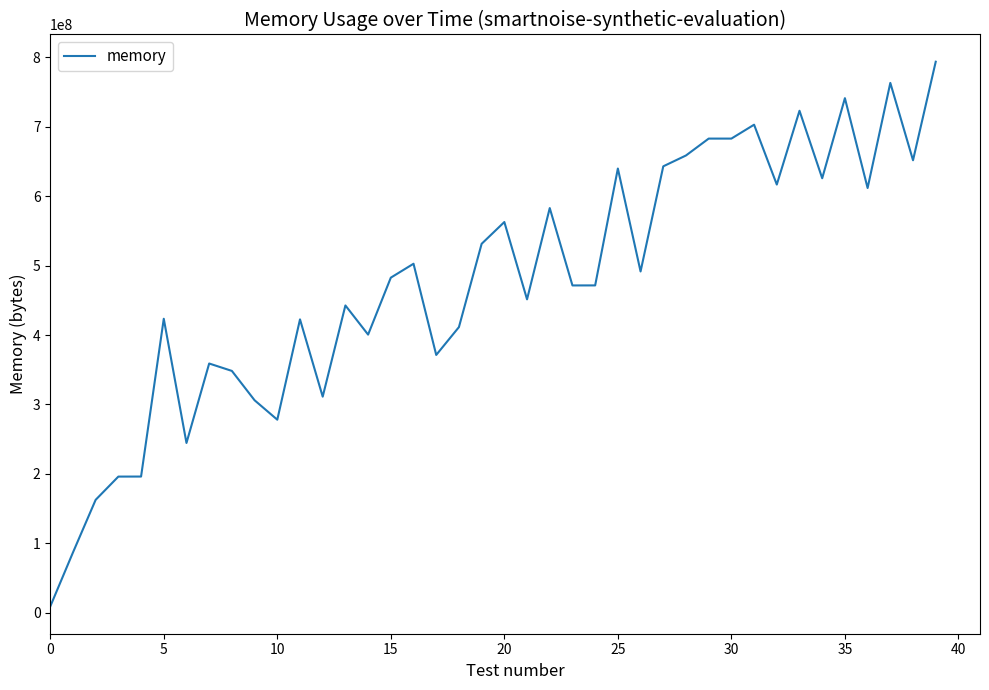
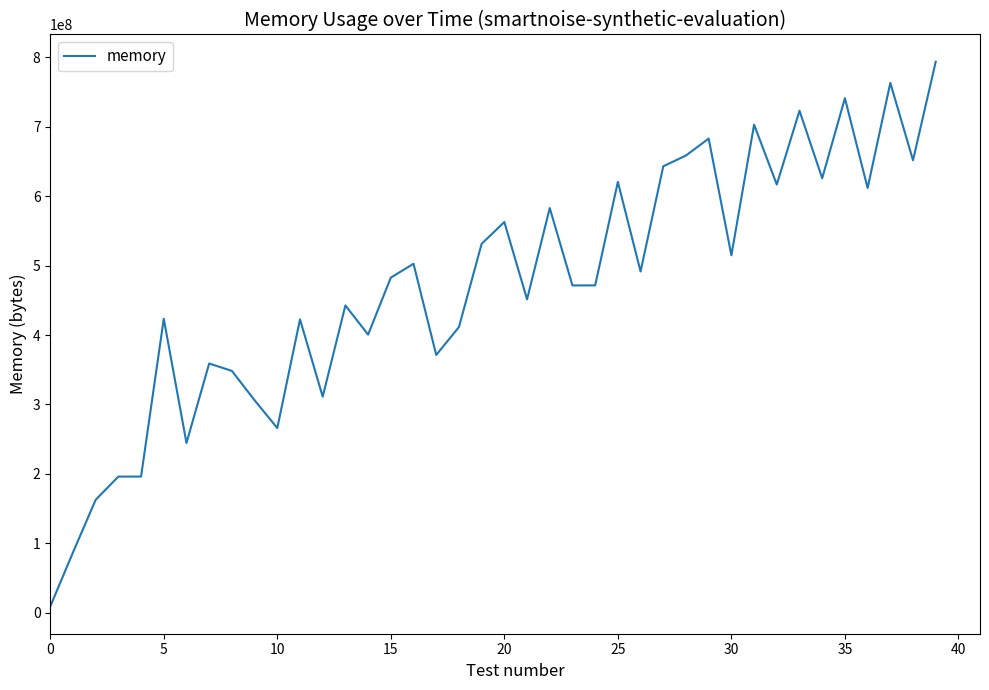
10: 280000000 -> 270000000
25: 640000000 -> 620000000
30: 680000000 -> 510000000
